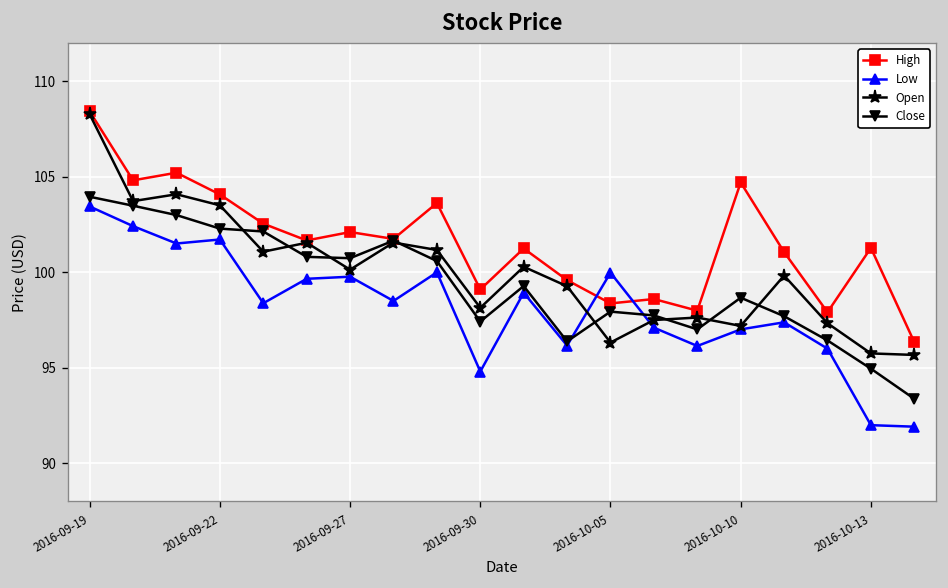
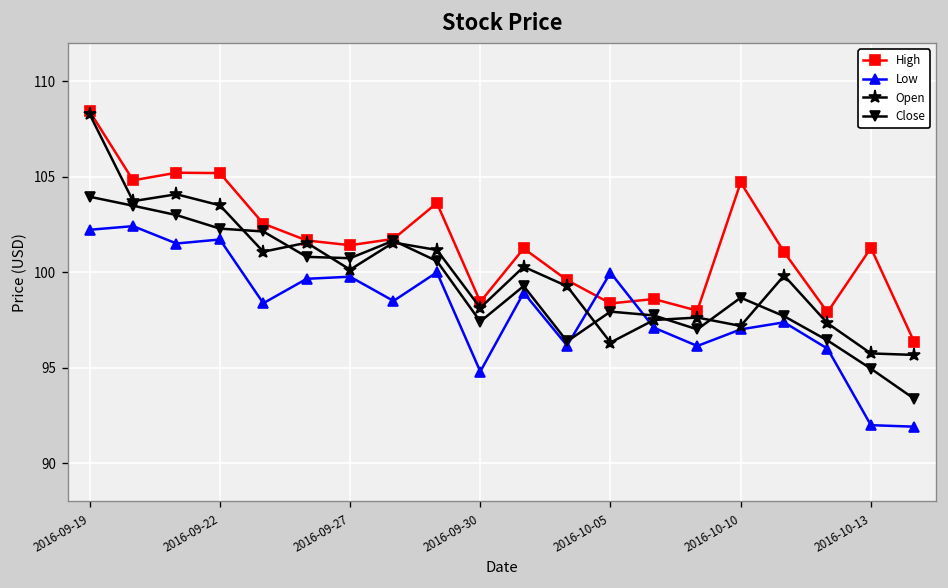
Low, 2016-09-19: 103.5 -> 102.2
High, 2016-09-22: 104.1 -> 105.2
High, 2016-09-27: 102.1 -> 101.4
High, 2016-09-30: 99.1 -> 98.5
